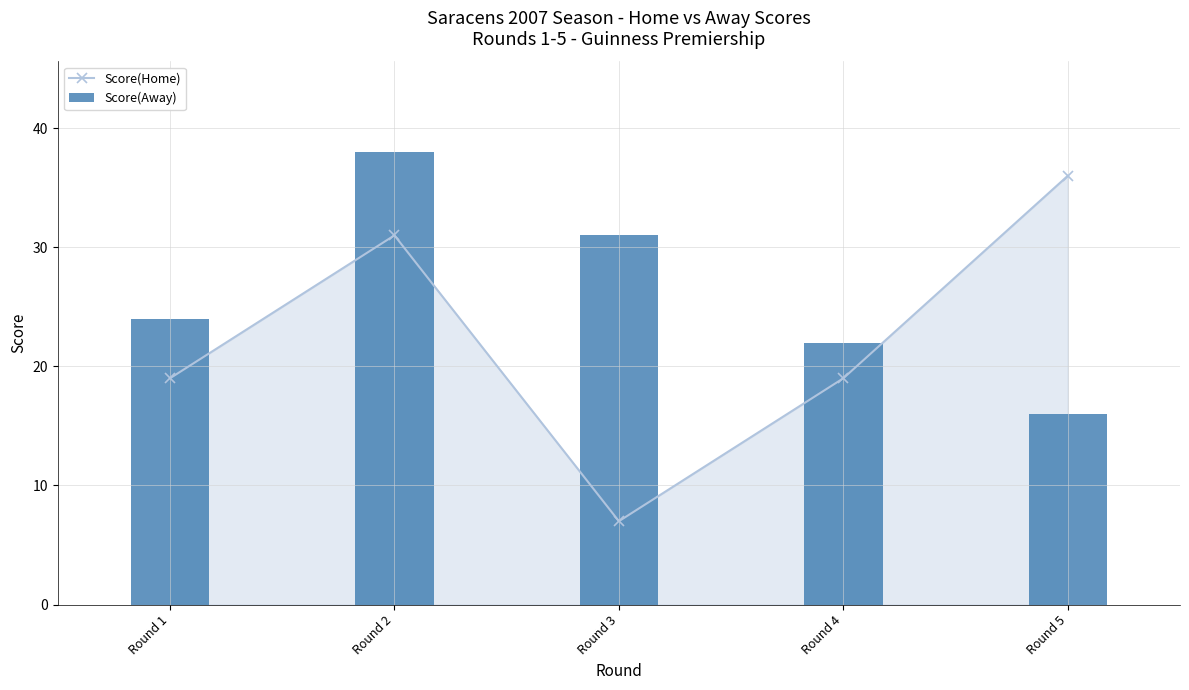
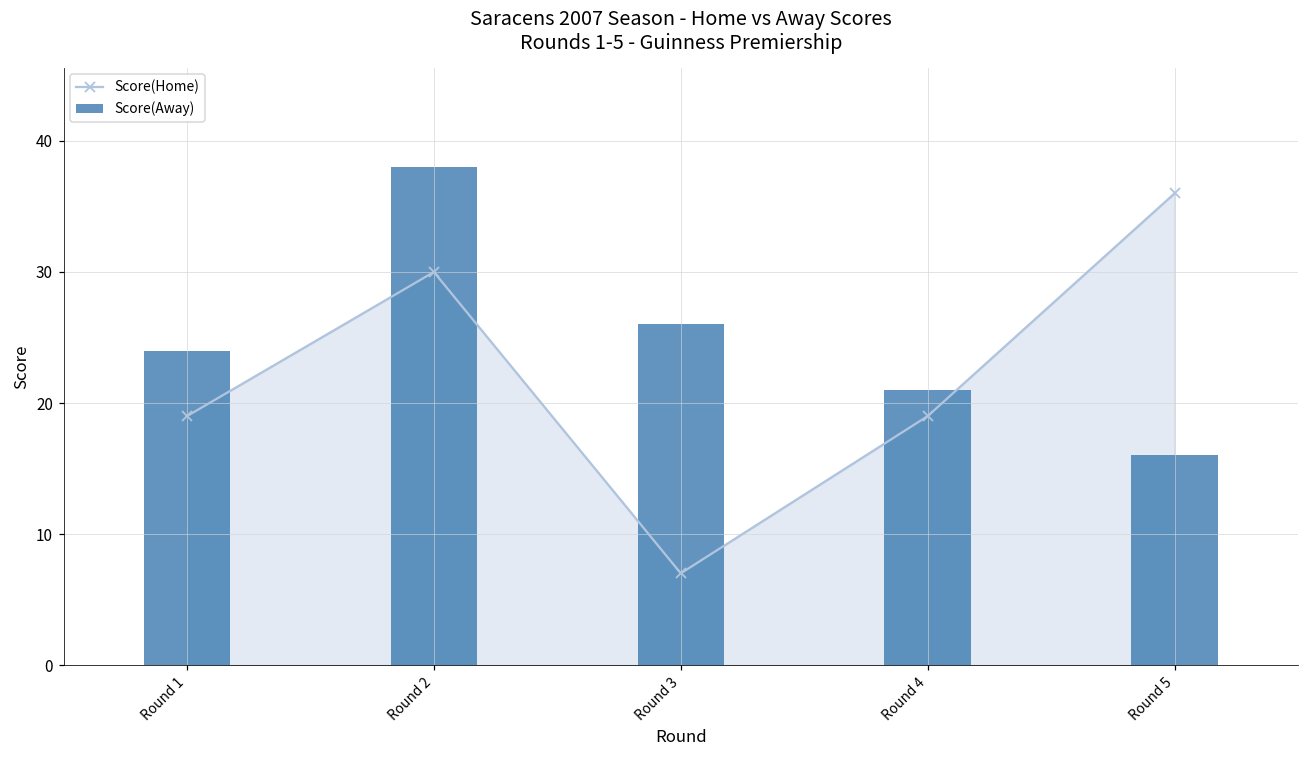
Score(Home), Round 2: 31 -> 30
Score(Away), Round 3: 31 -> 26
Score(Away), Round 4: 22 -> 21
